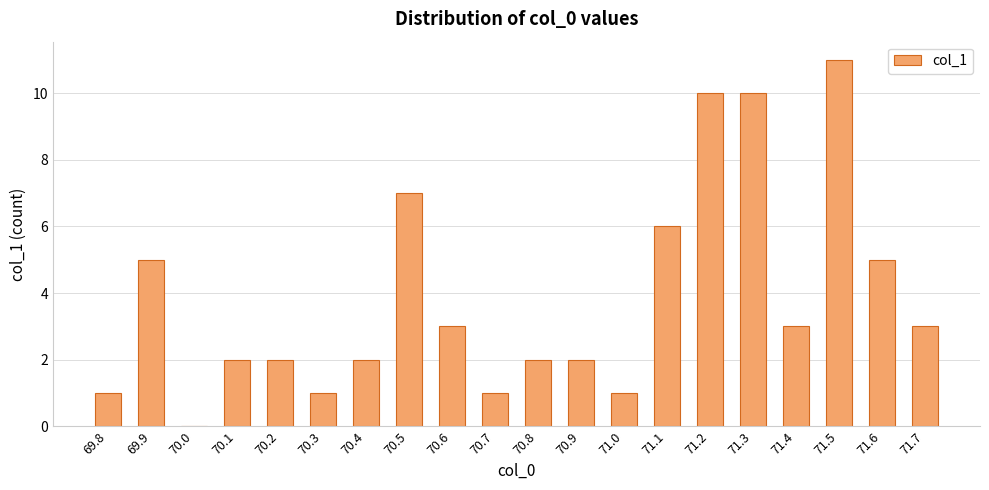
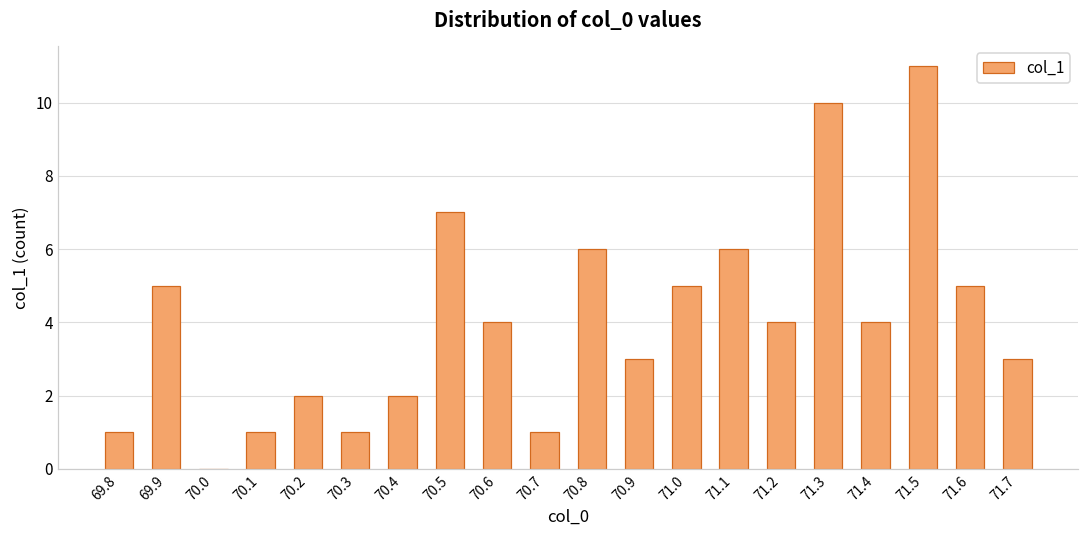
70.1: 2 -> 1
70.6: 3 -> 4
70.8: 2 -> 6
70.9: 2 -> 3
71.0: 1 -> 5
71.2: 10 -> 4
71.4: 3 -> 4
